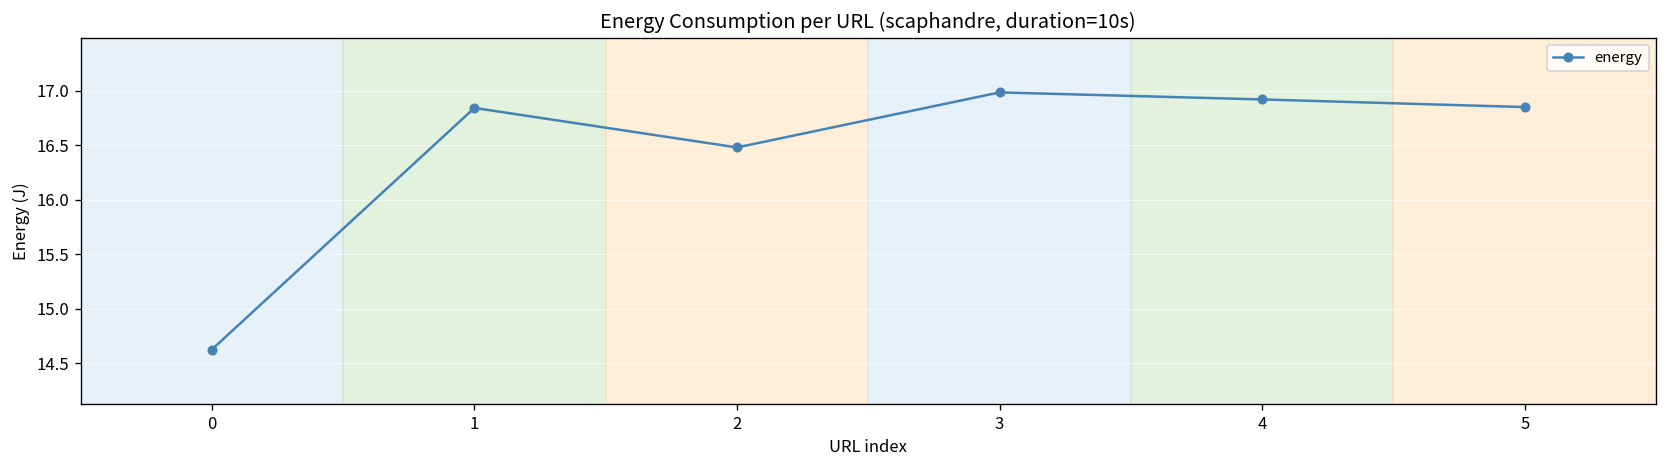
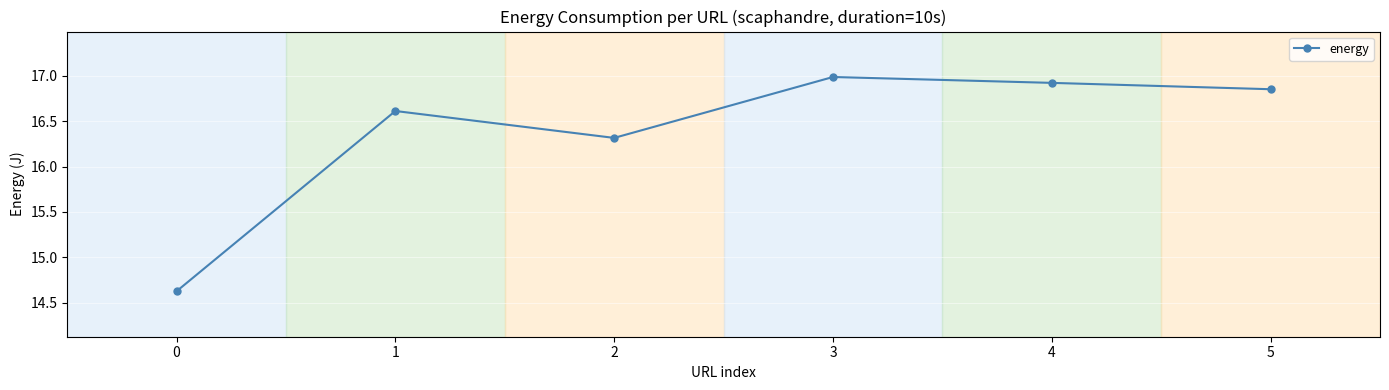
1: 16.8 -> 16.6
2: 16.5 -> 16.3
